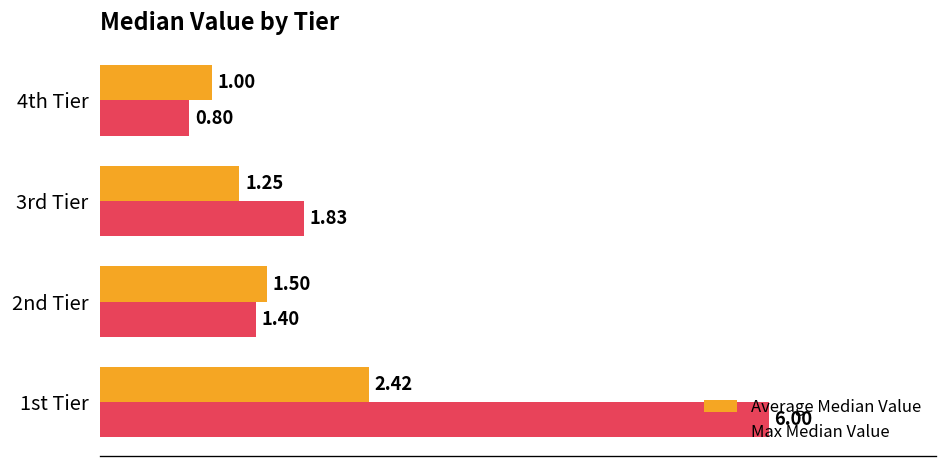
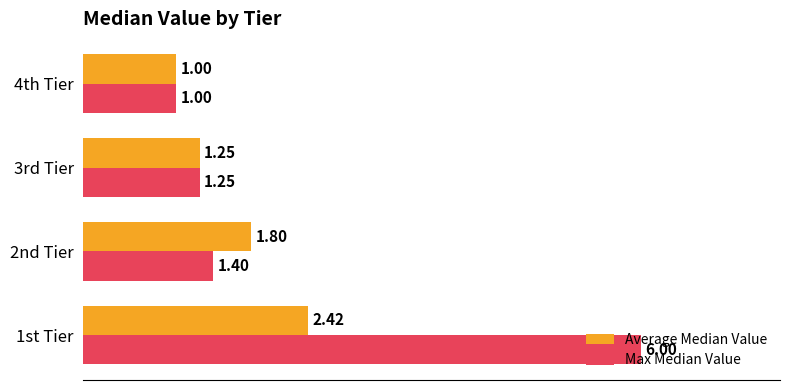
Max Median Value, 4th Tier: 0.80 -> 1.00
Max Median Value, 3rd Tier: 1.83 -> 1.25
Average Median Value, 2nd Tier: 1.50 -> 1.80
